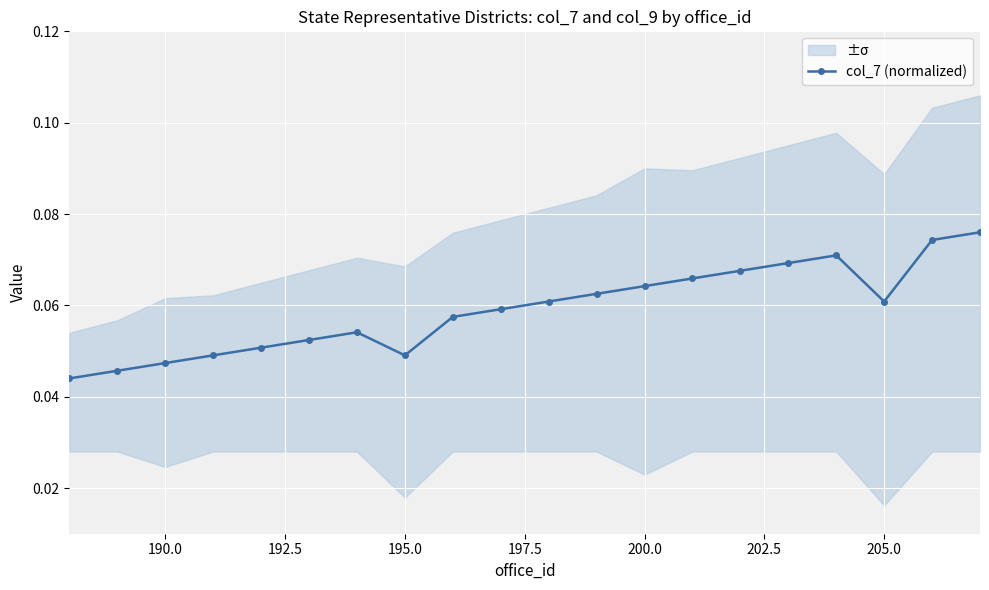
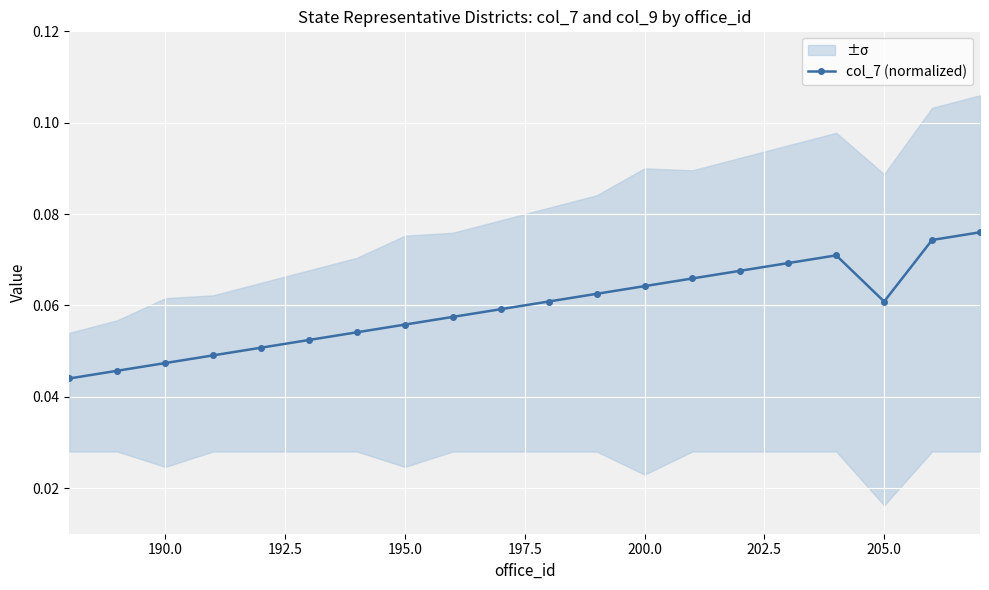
col_7 (normalized), 195.0: 0.049 -> 0.056
